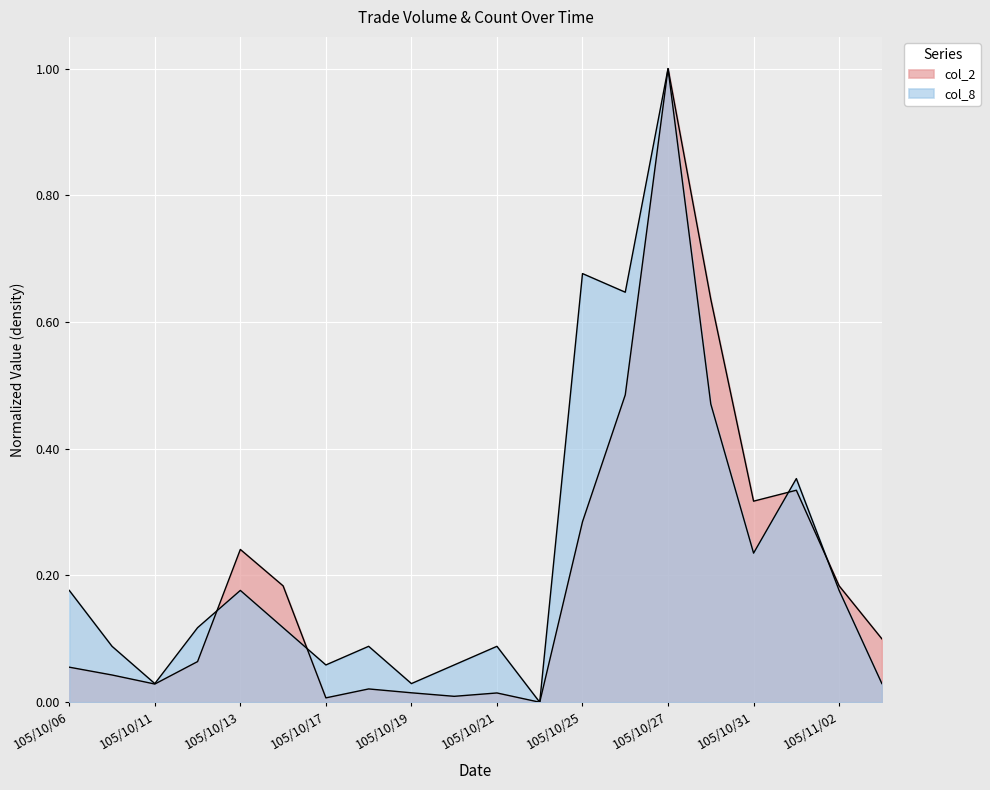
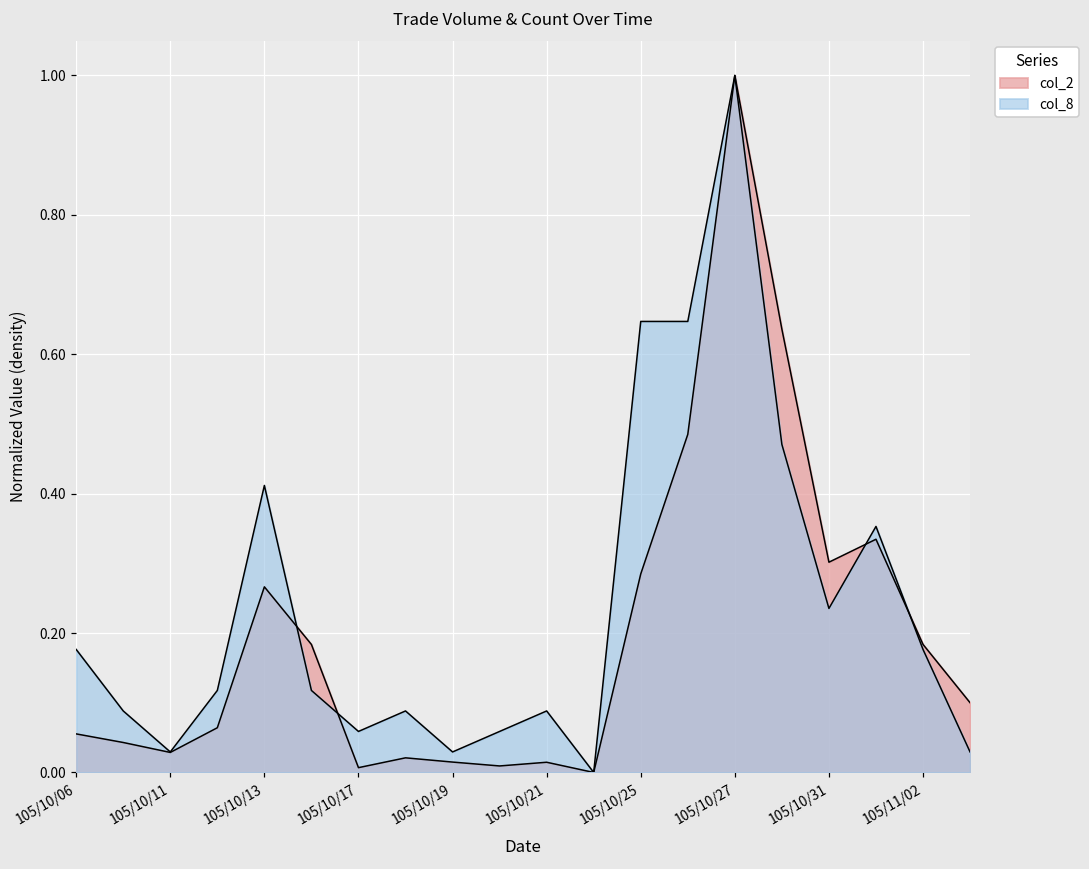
col_2, 105/10/13: 0.24 -> 0.27
col_8, 105/10/13: 0.18 -> 0.41
col_8, 105/10/25: 0.68 -> 0.65
col_2, 105/10/31: 0.32 -> 0.30
